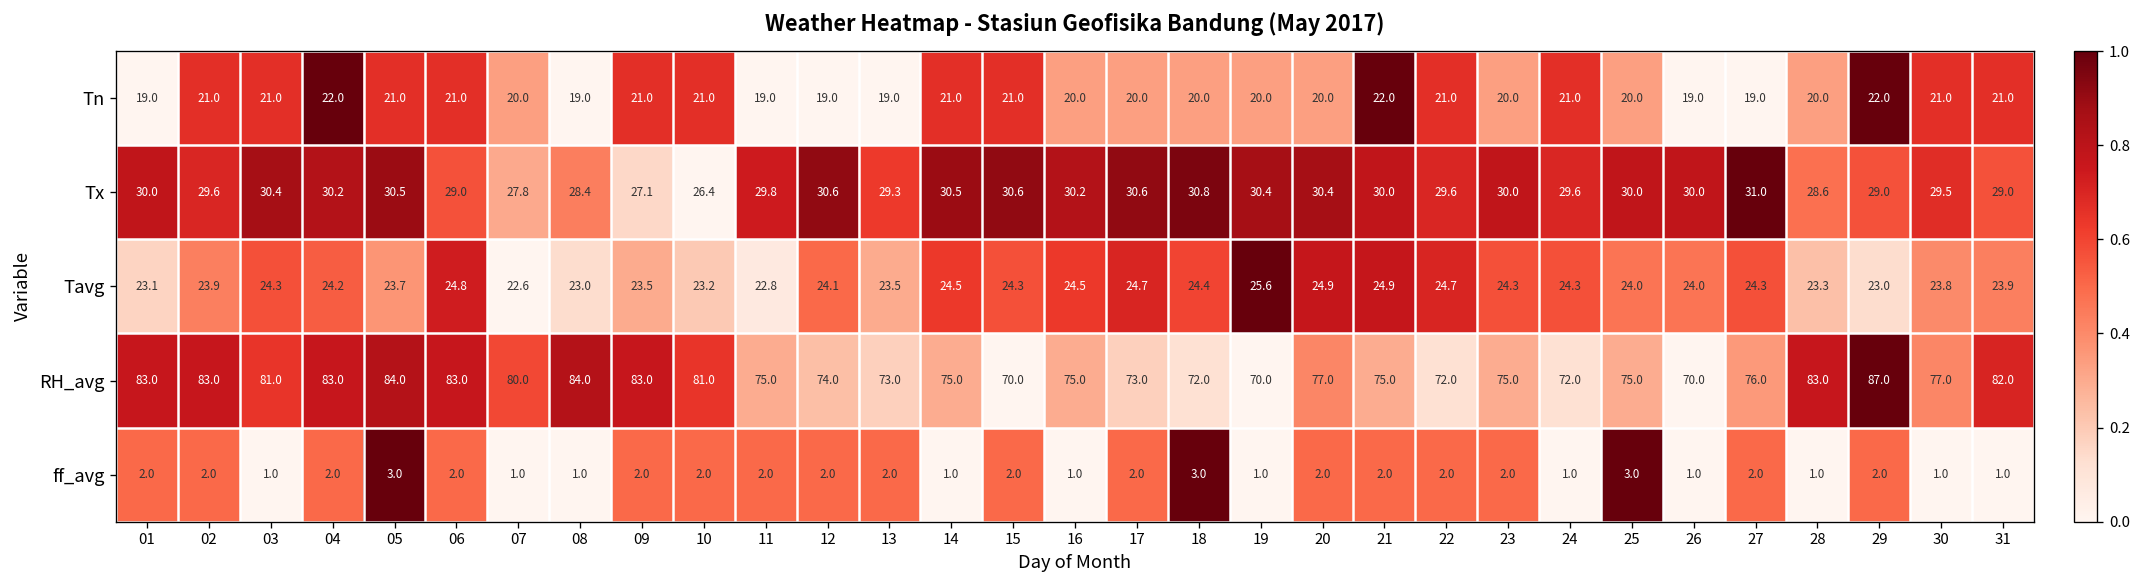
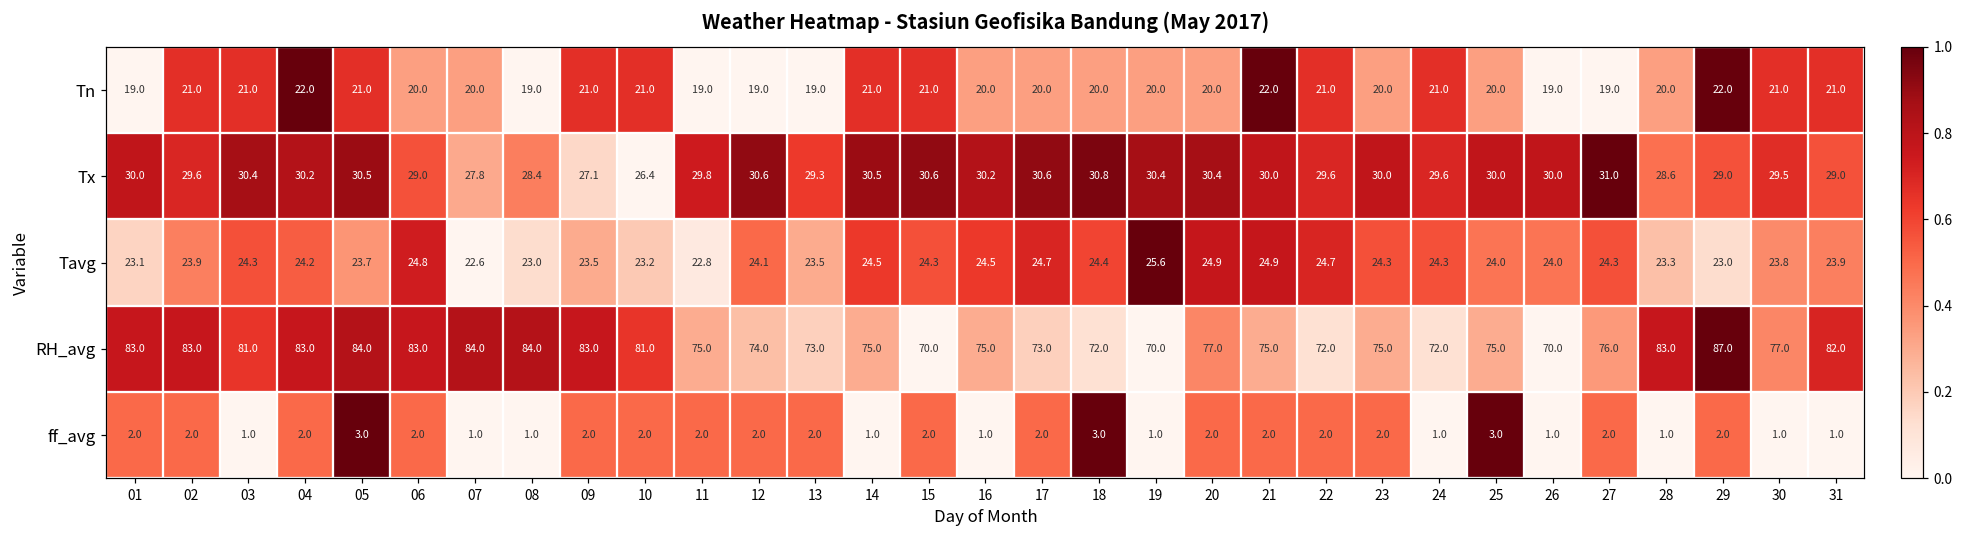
Tn, 06: 21.0 -> 20.0
RH_avg, 07: 80.0 -> 84.0
